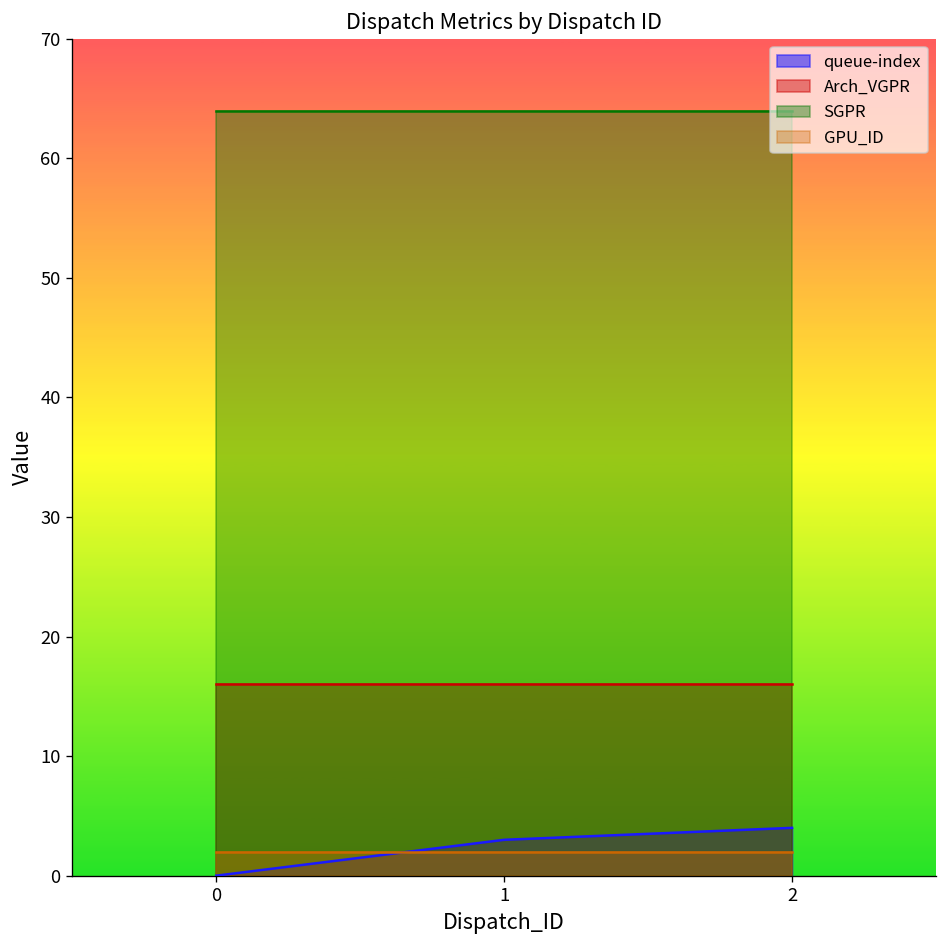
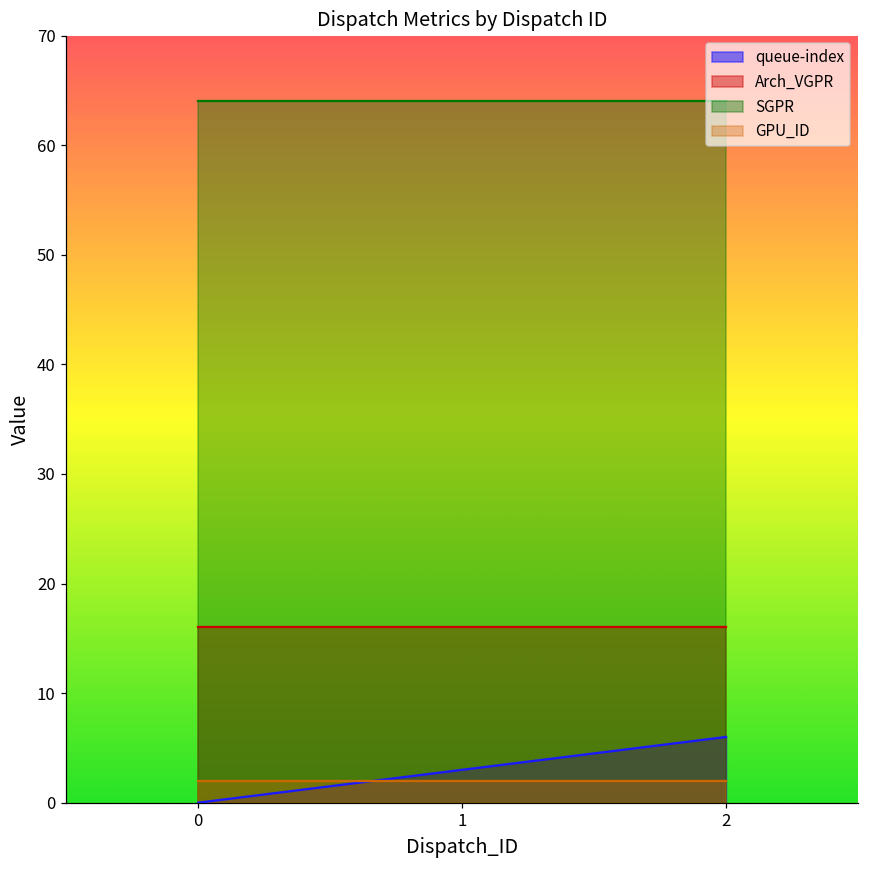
queue-index, 2: 4 -> 6
